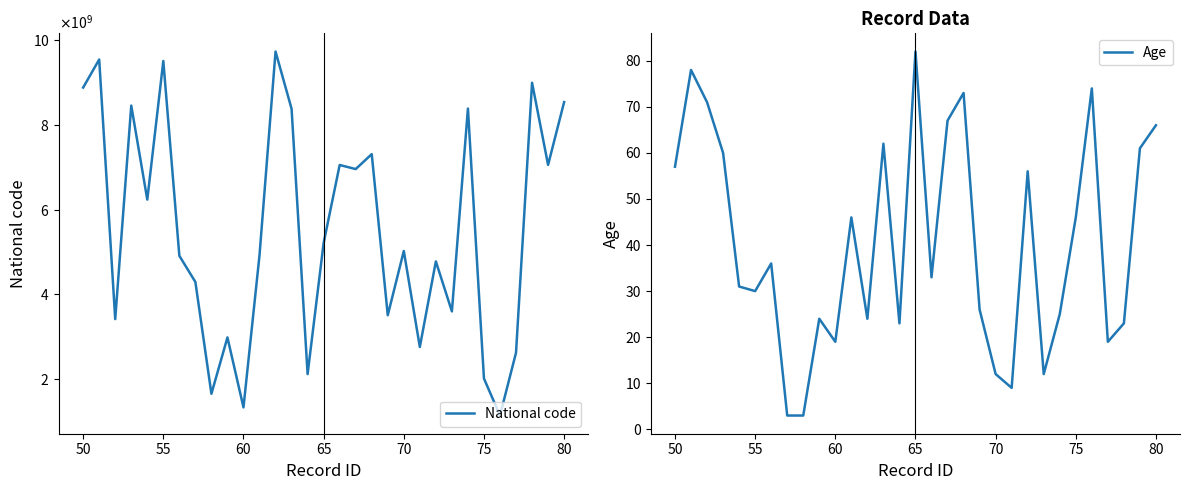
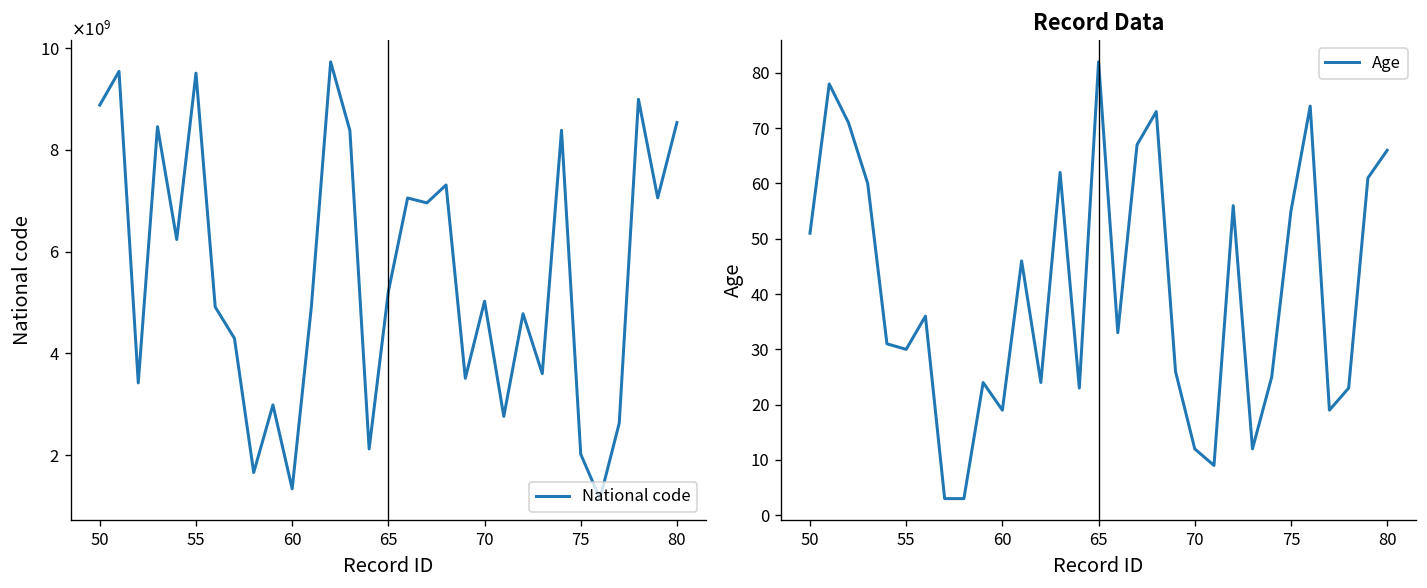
Record Data, 50: 57 -> 51
Record Data, 75: 46 -> 55
